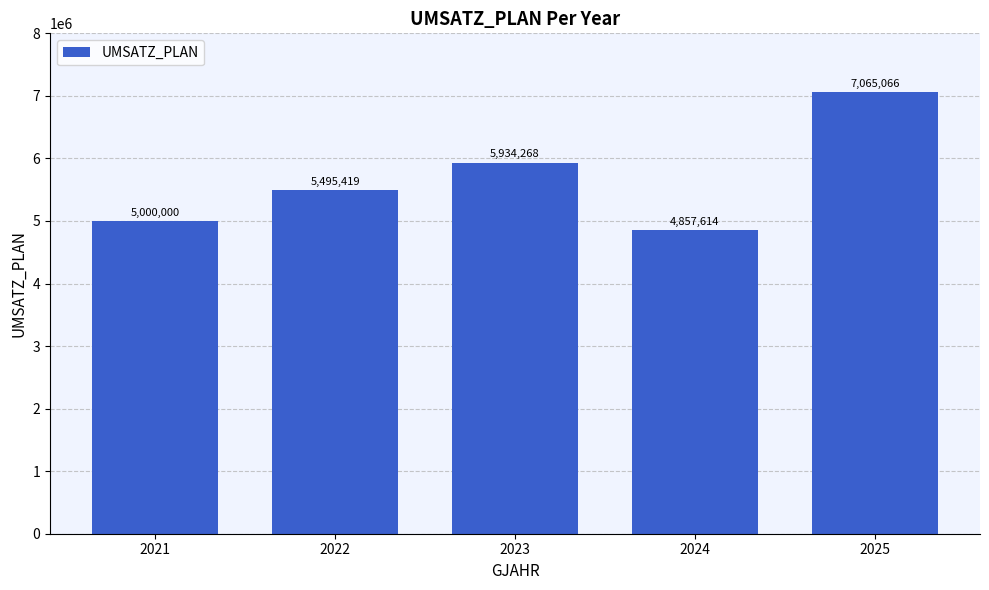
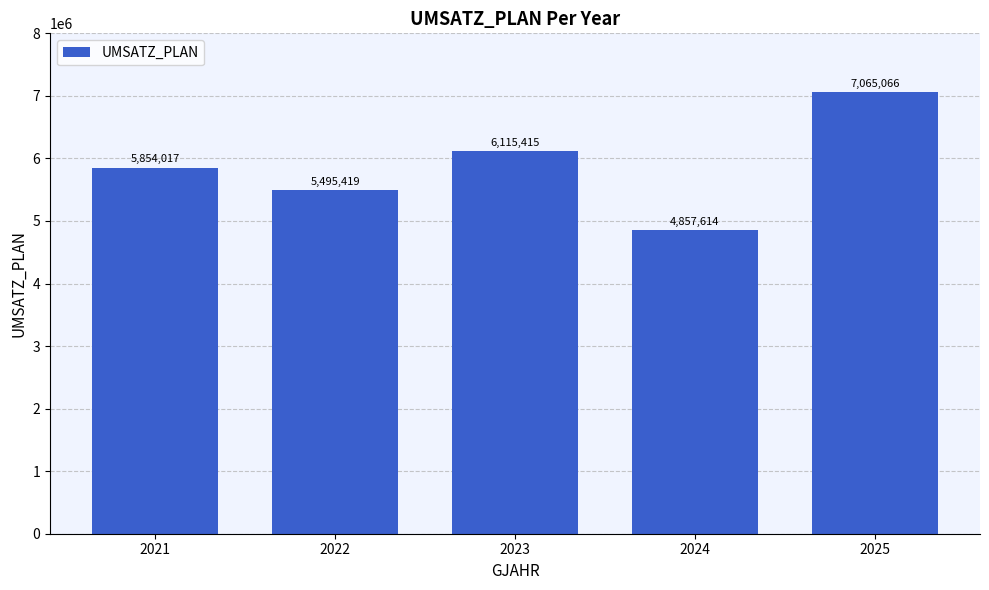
2021: 5,000,000 -> 5,854,017
2023: 5,934,268 -> 6,115,415
